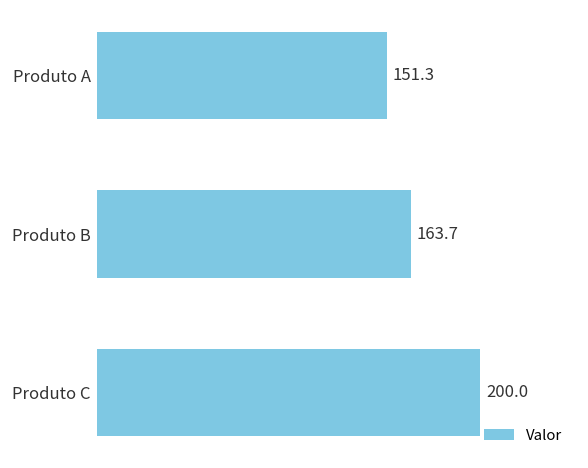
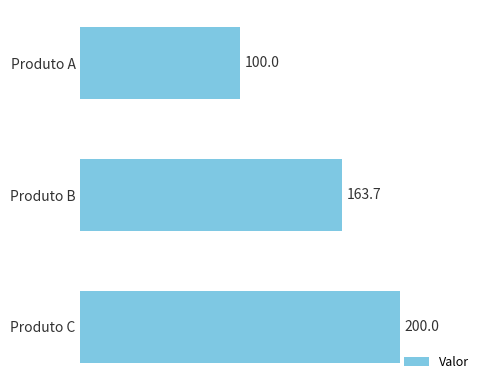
Produto A: 151.3 -> 100.0
